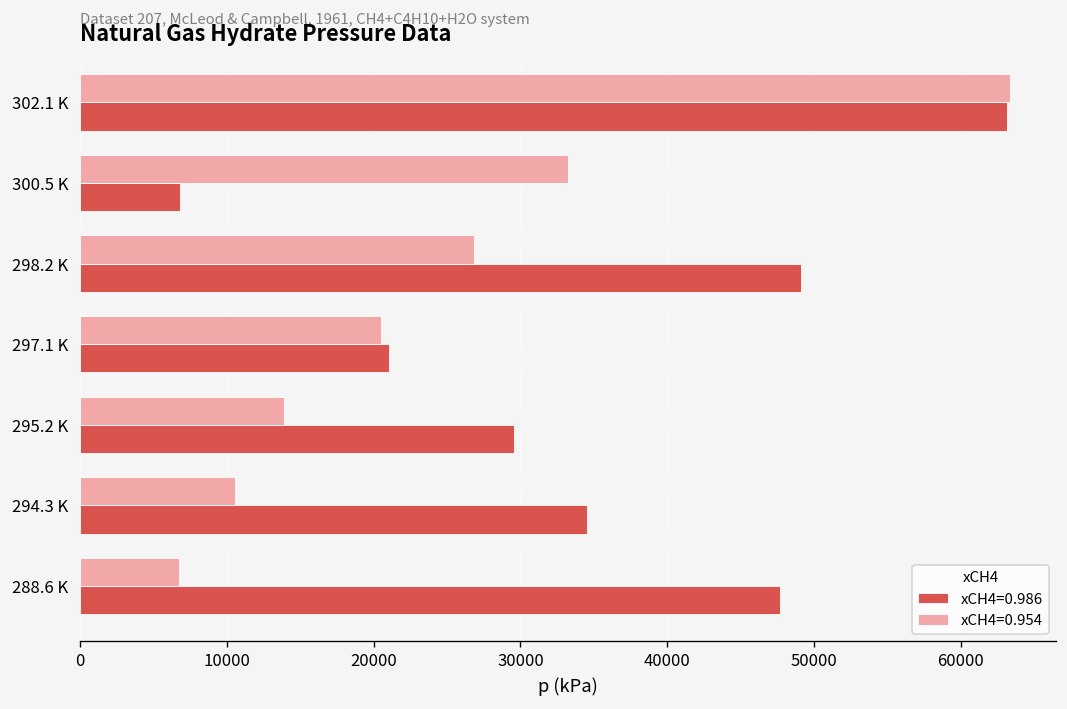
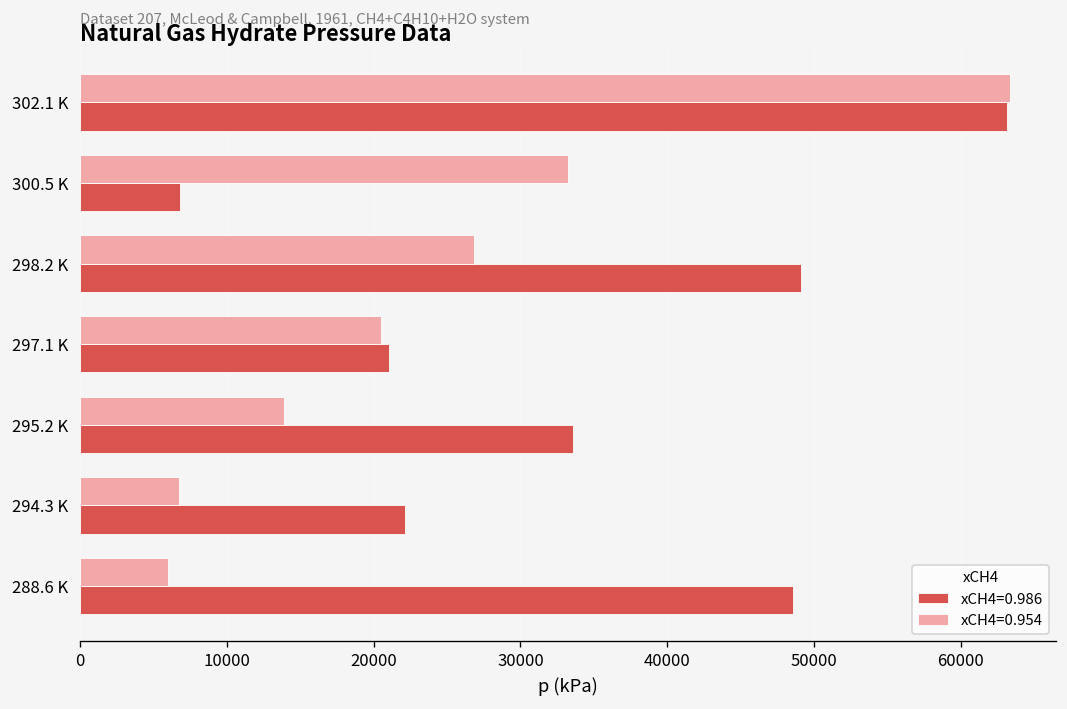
xCH4=0.986, 295.2 K: 29600 -> 33600
xCH4=0.954, 294.3 K: 10500 -> 6700
xCH4=0.986, 294.3 K: 34500 -> 22100
xCH4=0.954, 288.6 K: 6700 -> 6000
xCH4=0.986, 288.6 K: 47700 -> 48600
